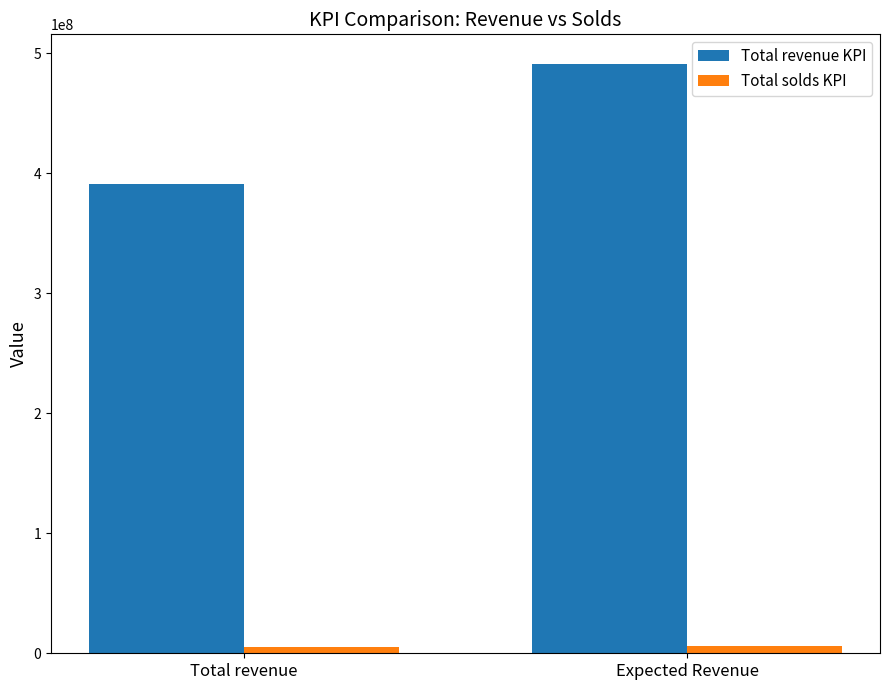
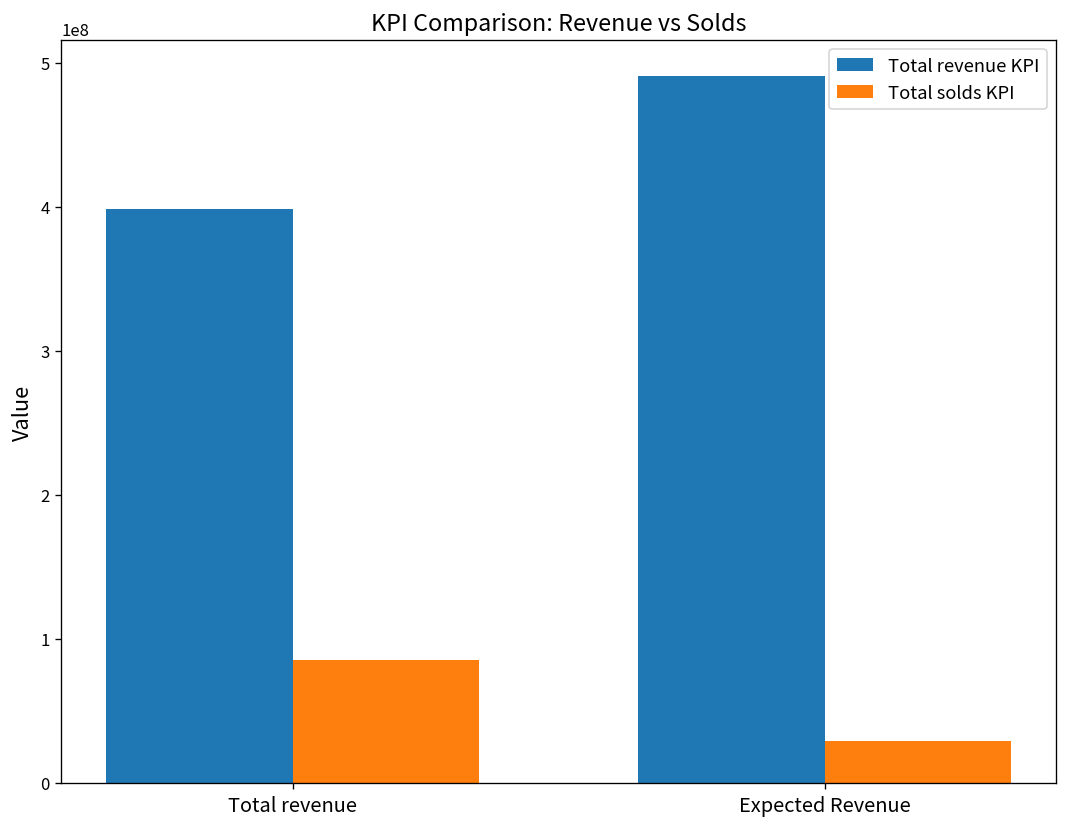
Total revenue KPI, Total revenue: 391000000 -> 398000000
Total solds KPI, Total revenue: 5000000 -> 85000000
Total solds KPI, Expected Revenue: 6000000 -> 29000000
